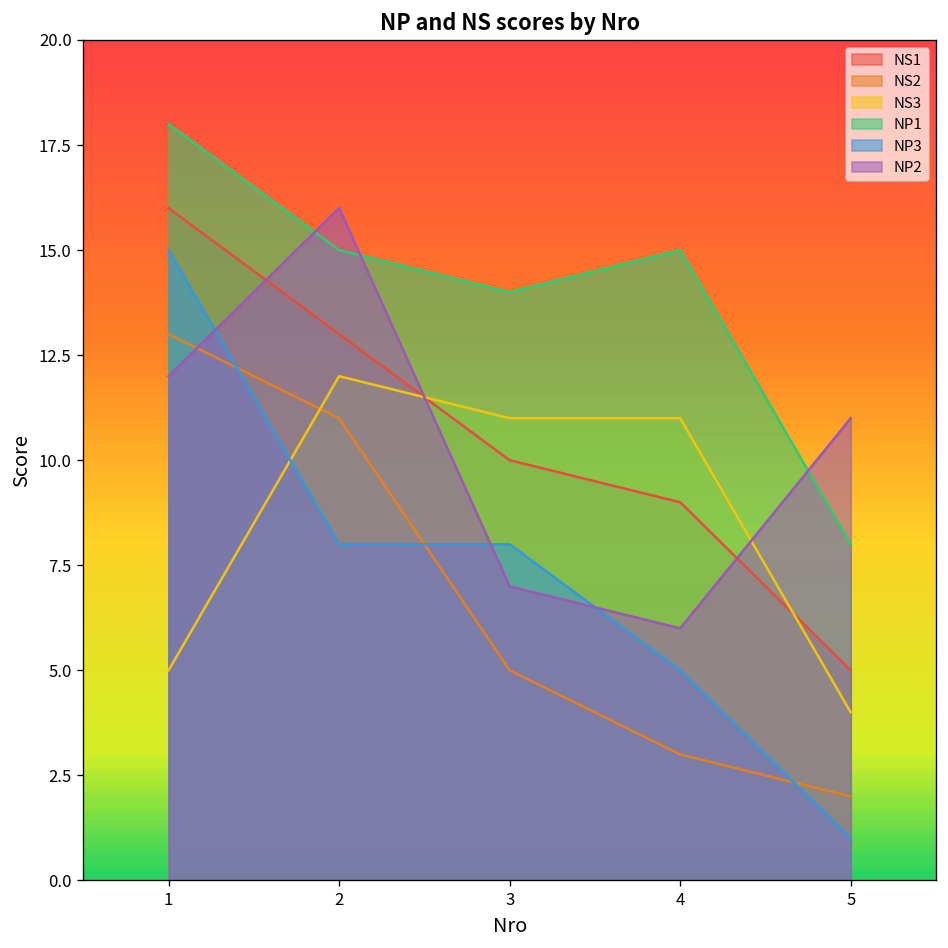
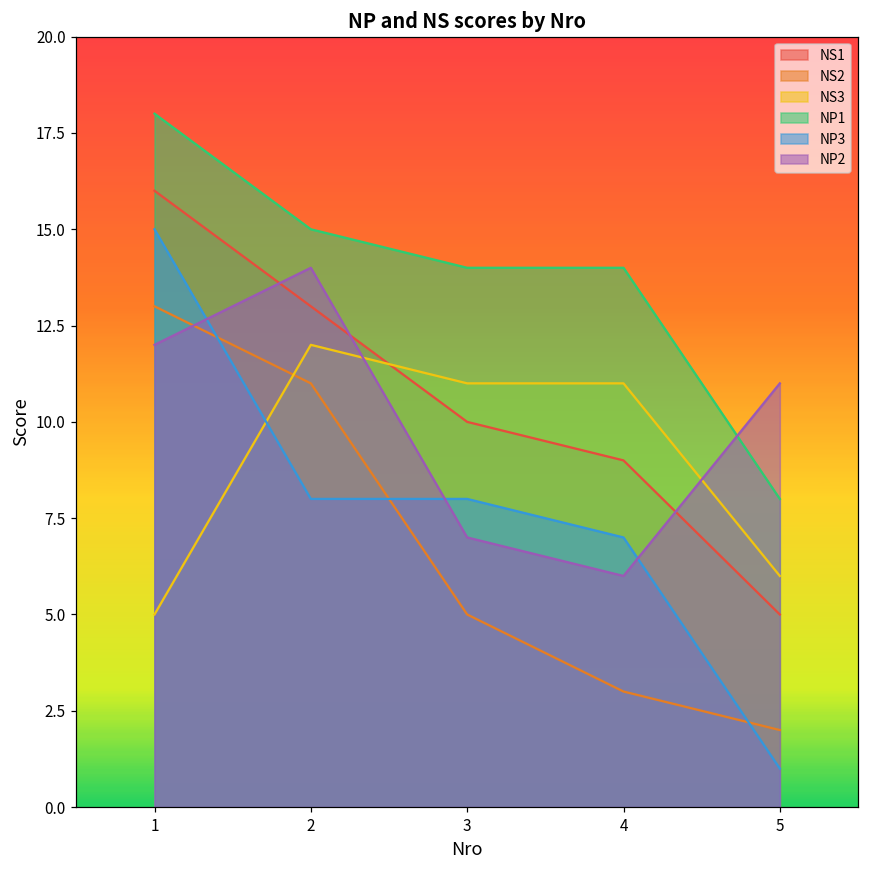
NP2, 2: 16 -> 14
NP1, 4: 15 -> 14
NP3, 4: 5 -> 7
NS3, 5: 4 -> 6
